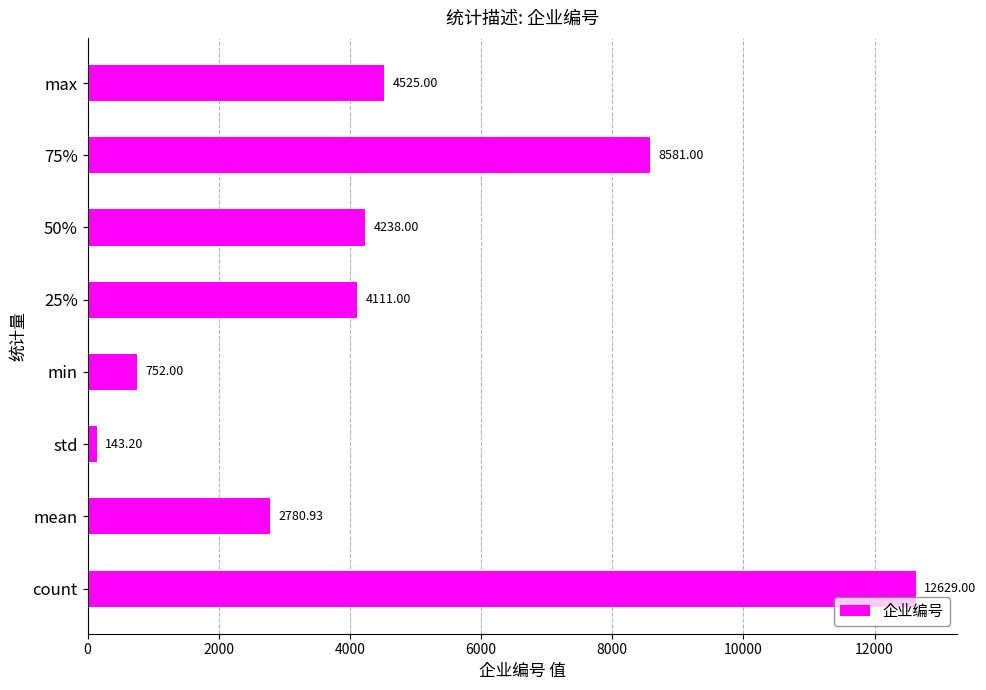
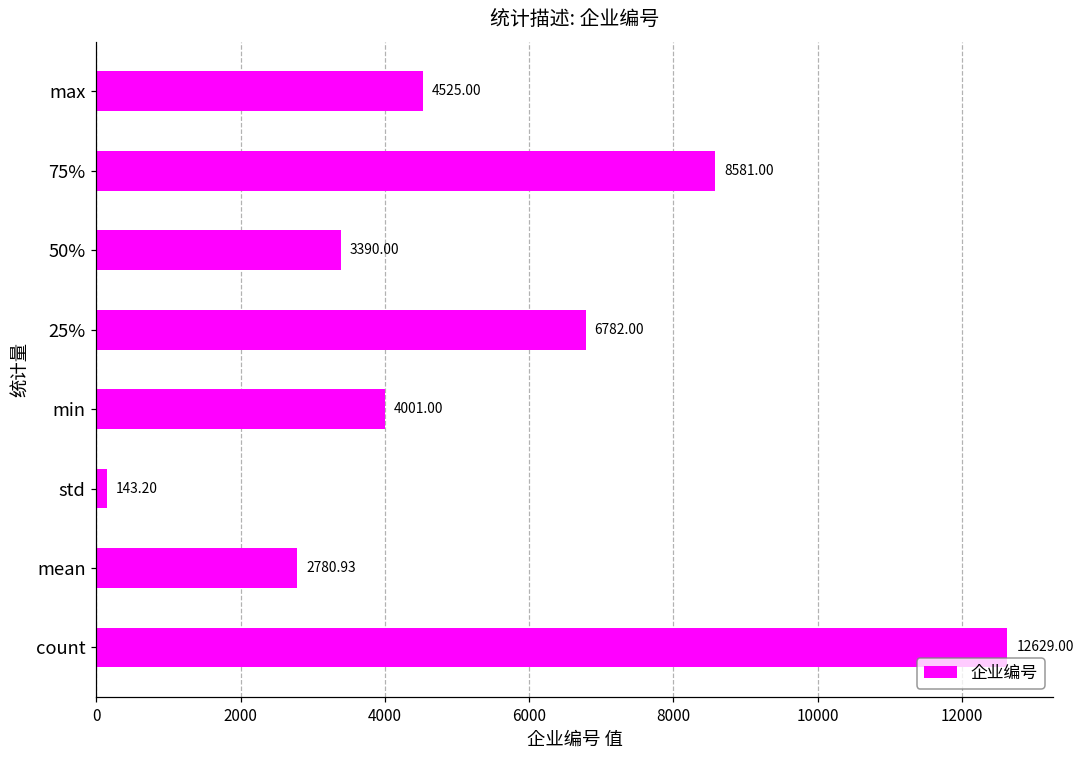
50%: 4238.00 -> 3390.00
25%: 4111.00 -> 6782.00
min: 752.00 -> 4001.00
